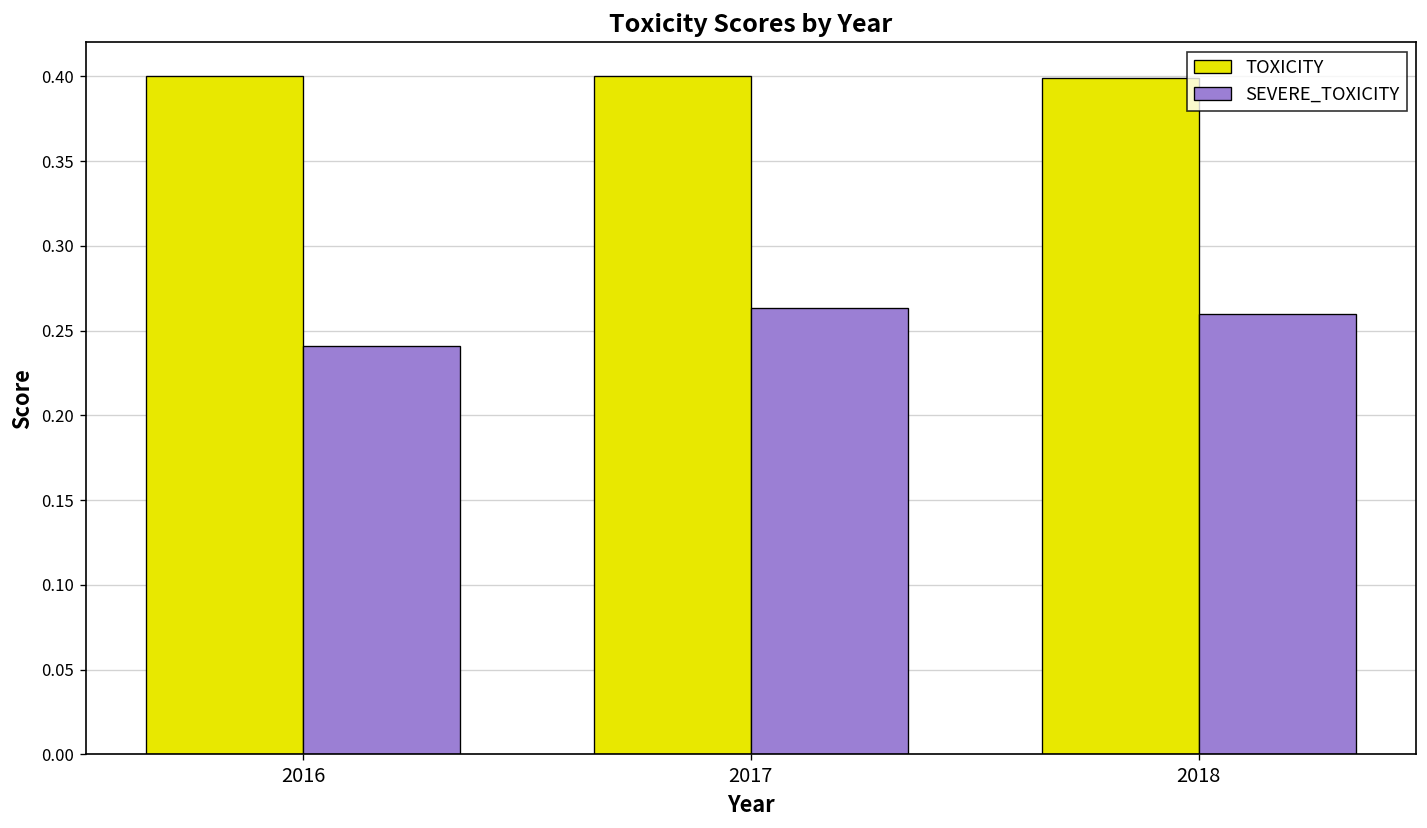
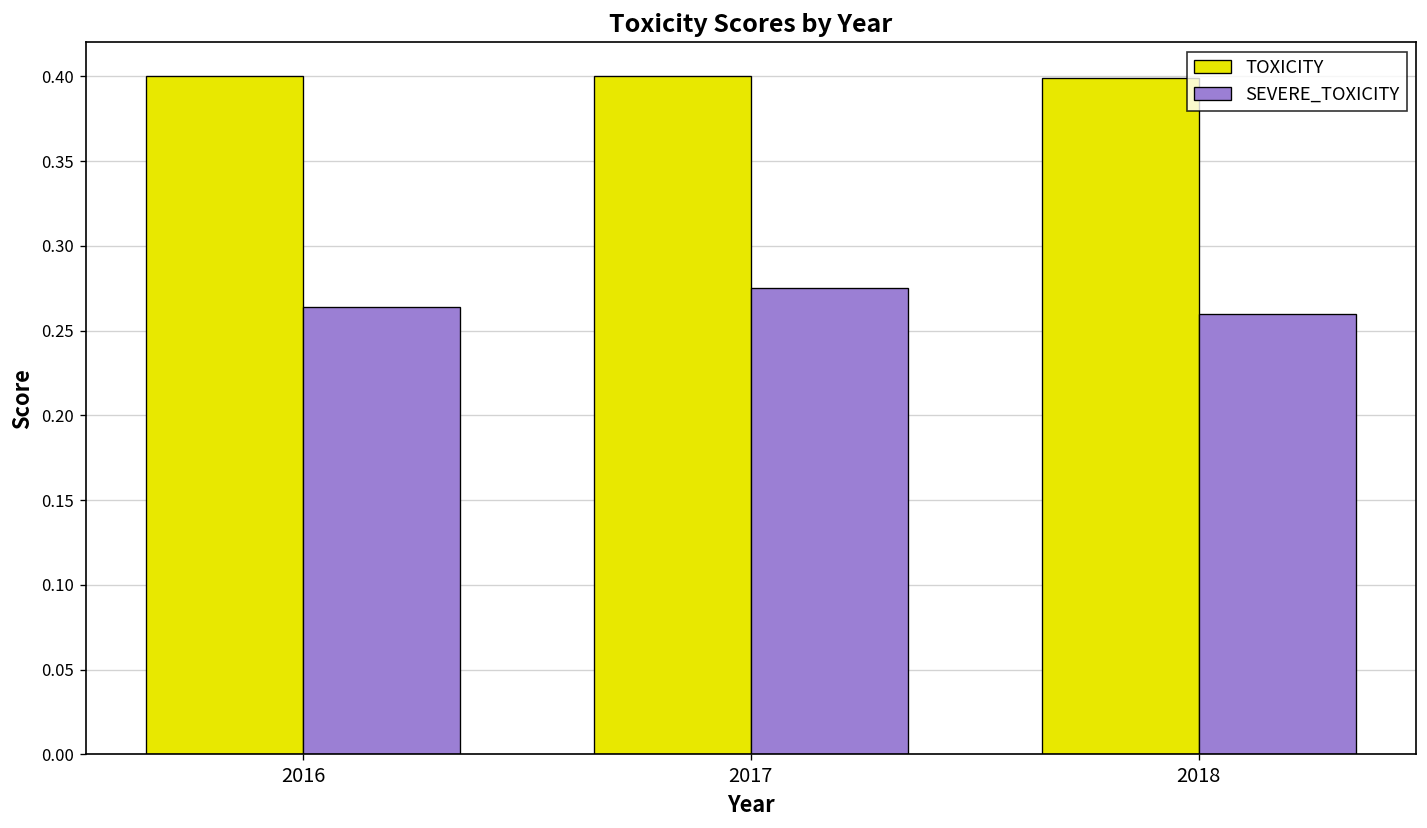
SEVERE_TOXICITY, 2016: 0.241 -> 0.264
SEVERE_TOXICITY, 2017: 0.263 -> 0.275
